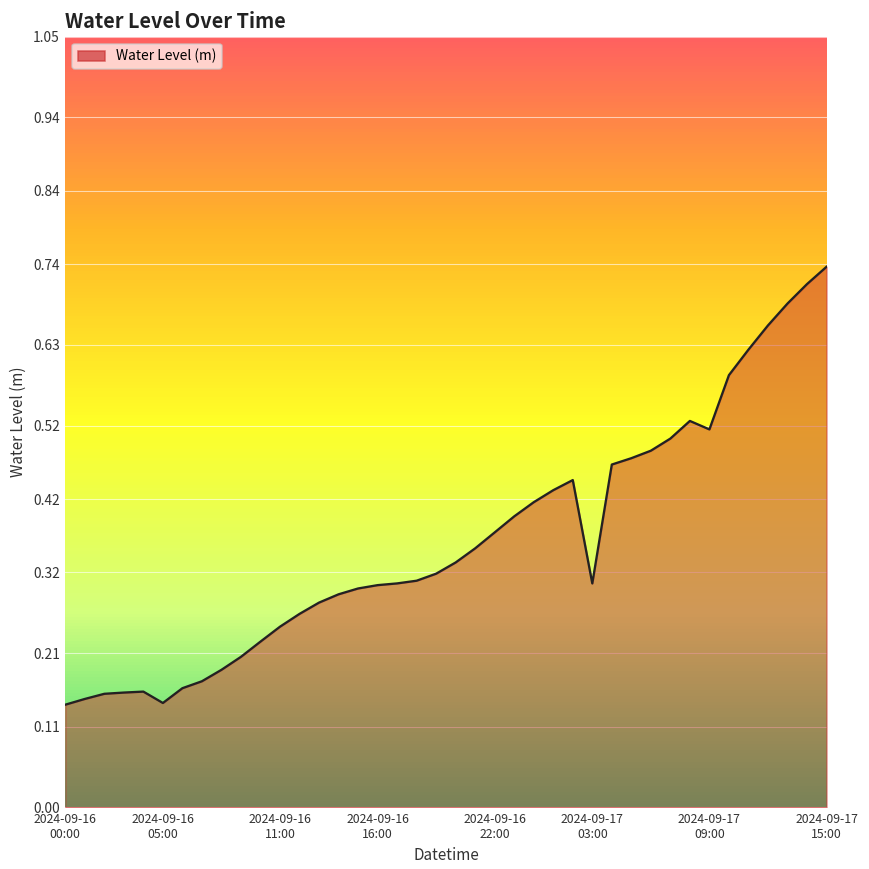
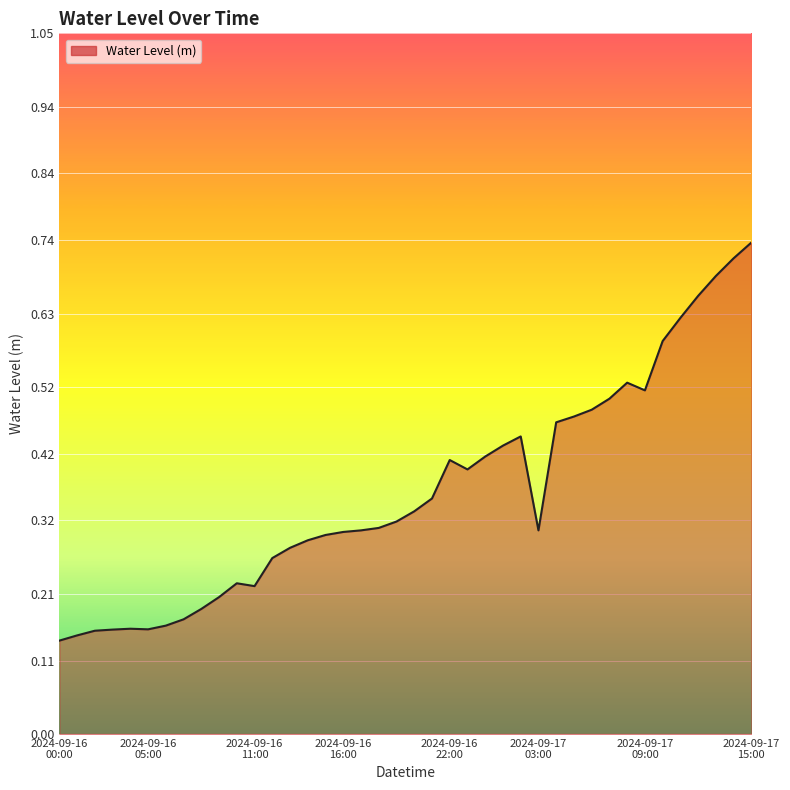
2024-09-16 05:00: 0.14 -> 0.16
2024-09-16 11:00: 0.25 -> 0.22
2024-09-16 22:00: 0.37 -> 0.41
